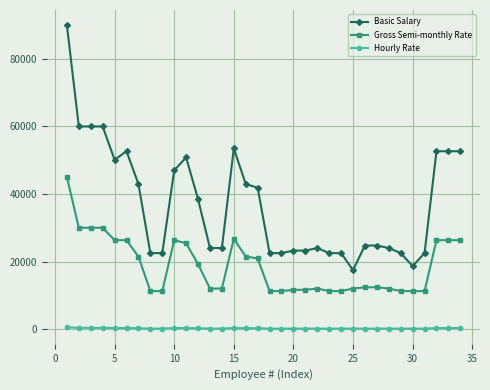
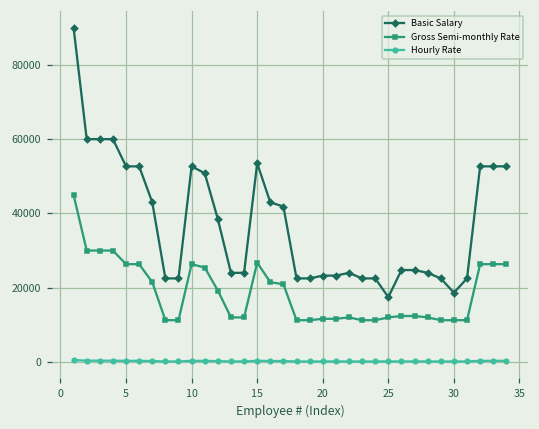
Basic Salary, 5: 50000 -> 53000
Basic Salary, 10: 47000 -> 53000
